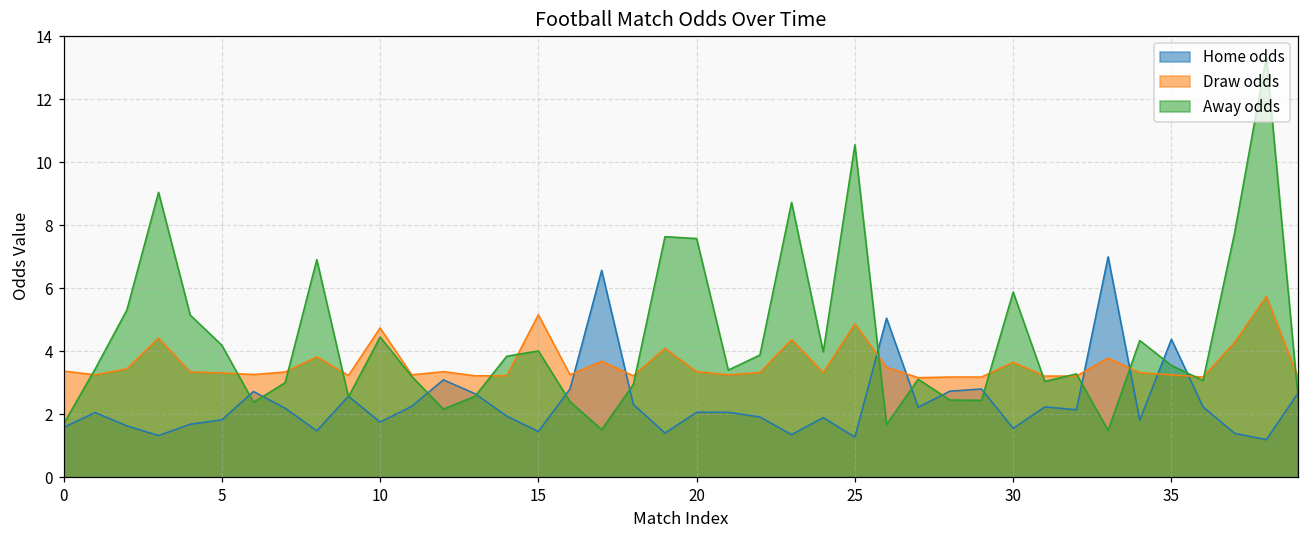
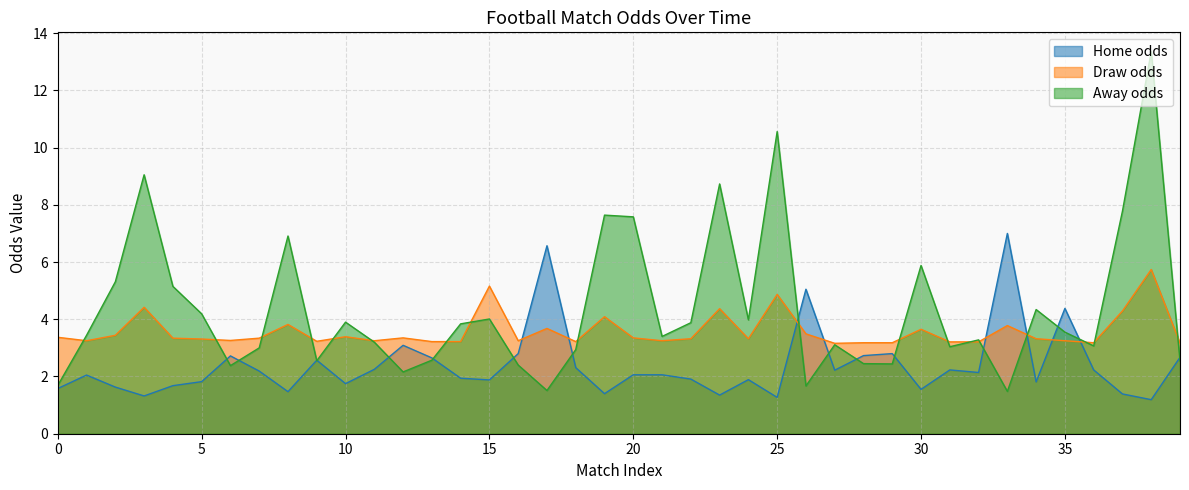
Draw odds, 10: 4.7 -> 3.4
Away odds, 10: 4.5 -> 3.9
Home odds, 15: 1.5 -> 1.9
